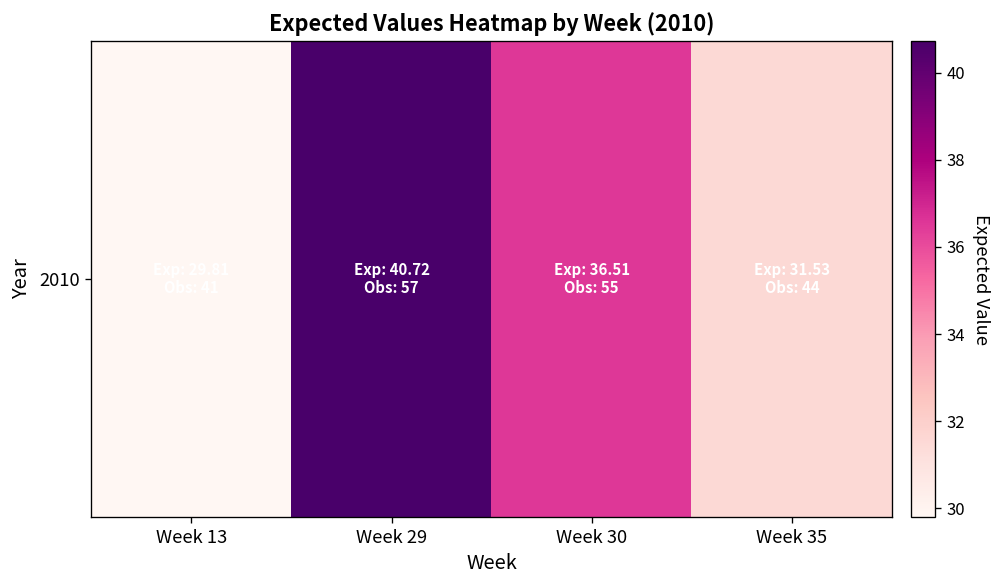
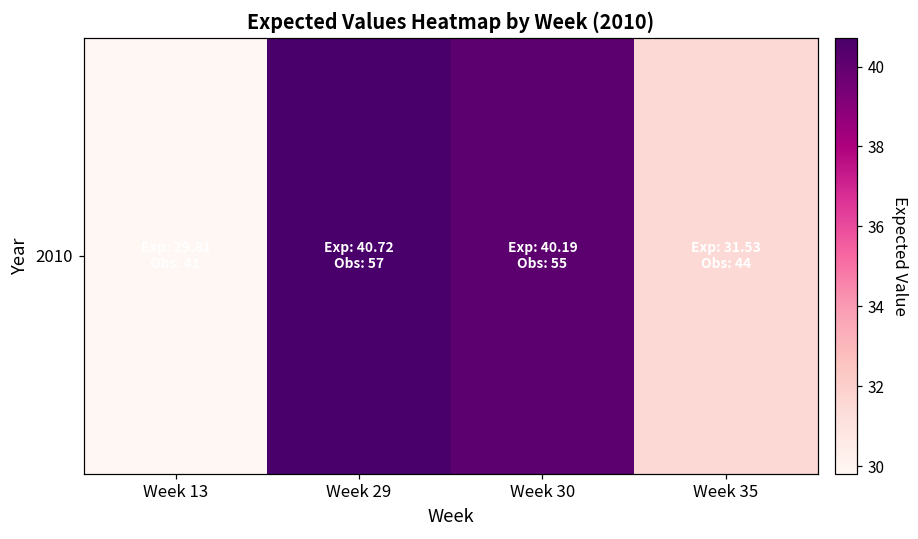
2010, Week 30: 36.51 -> 40.19
